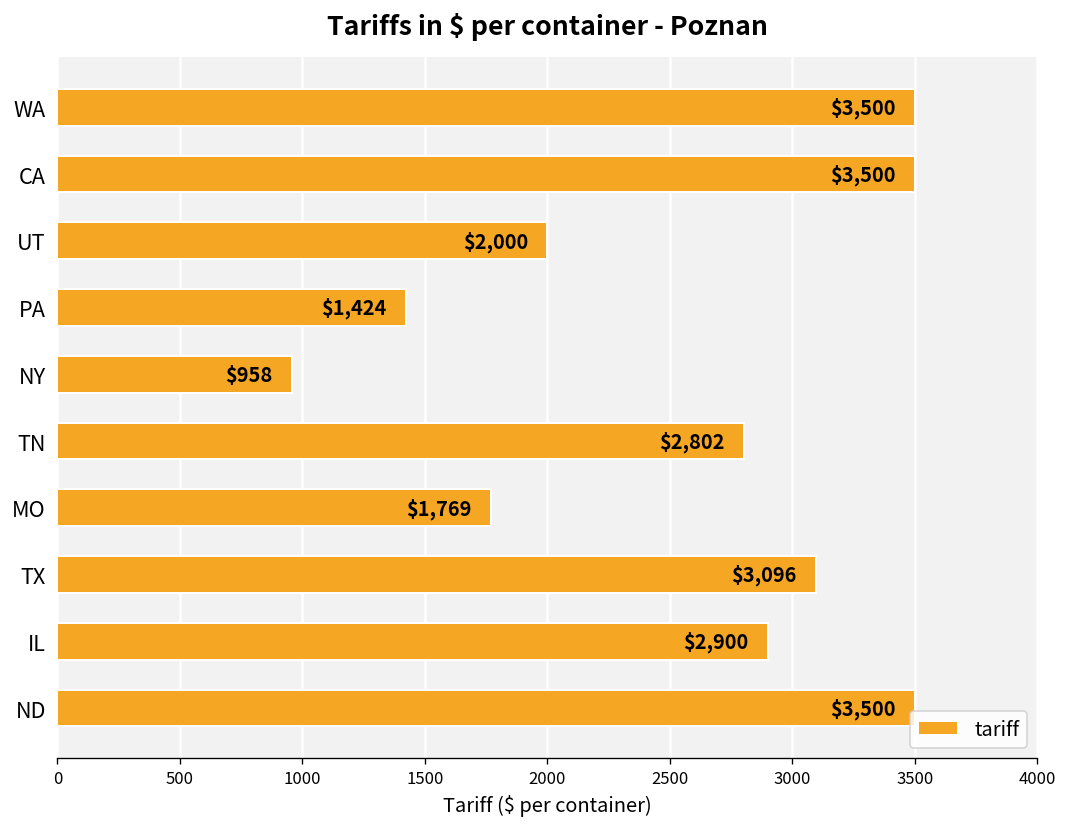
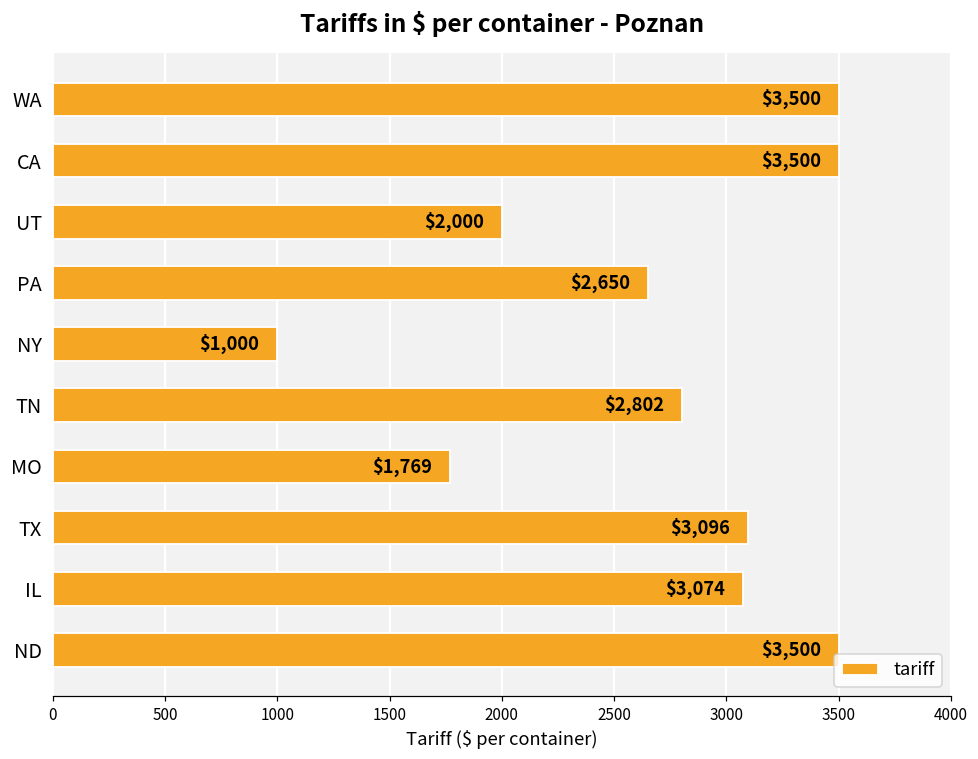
PA: $1,424 -> $2,650
NY: $958 -> $1,000
IL: $2,900 -> $3,074
